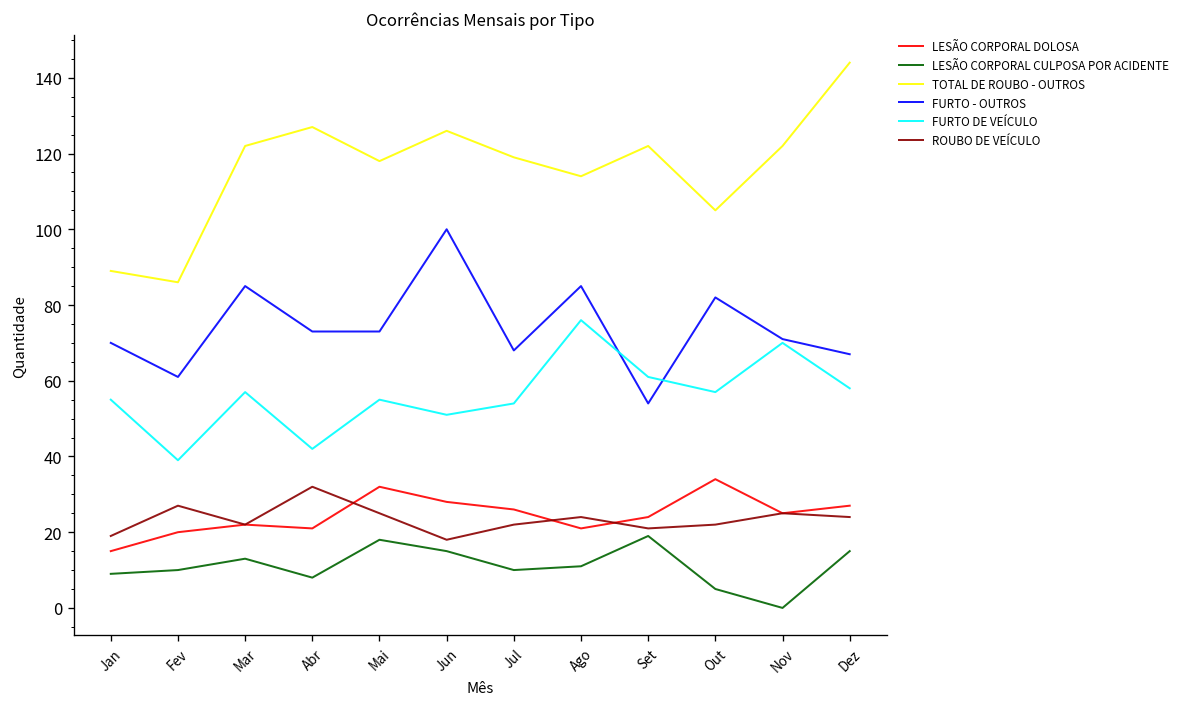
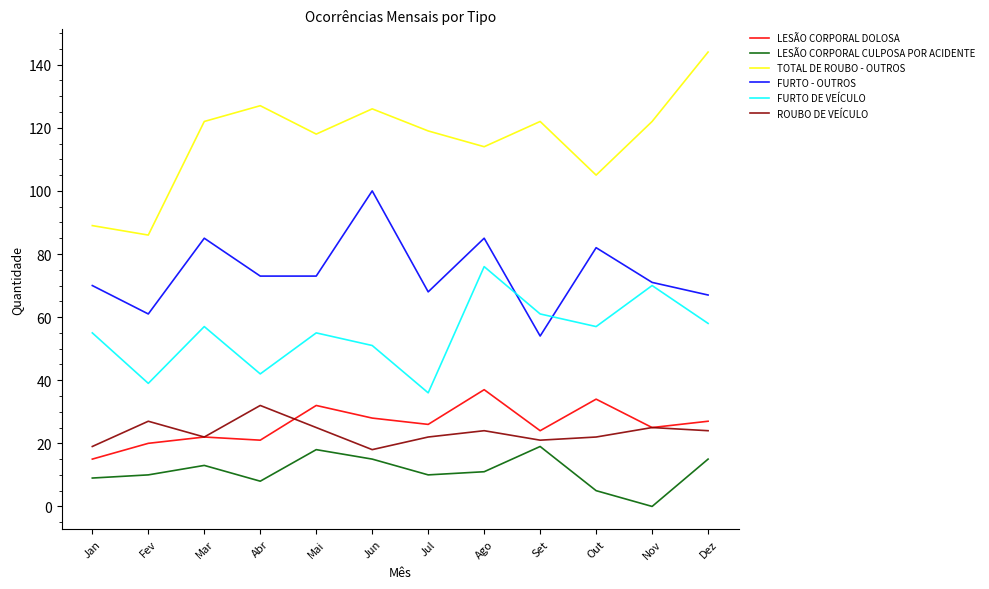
FURTO DE VEÍCULO, Jul: 54 -> 36
LESÃO CORPORAL DOLOSA, Ago: 21 -> 37
